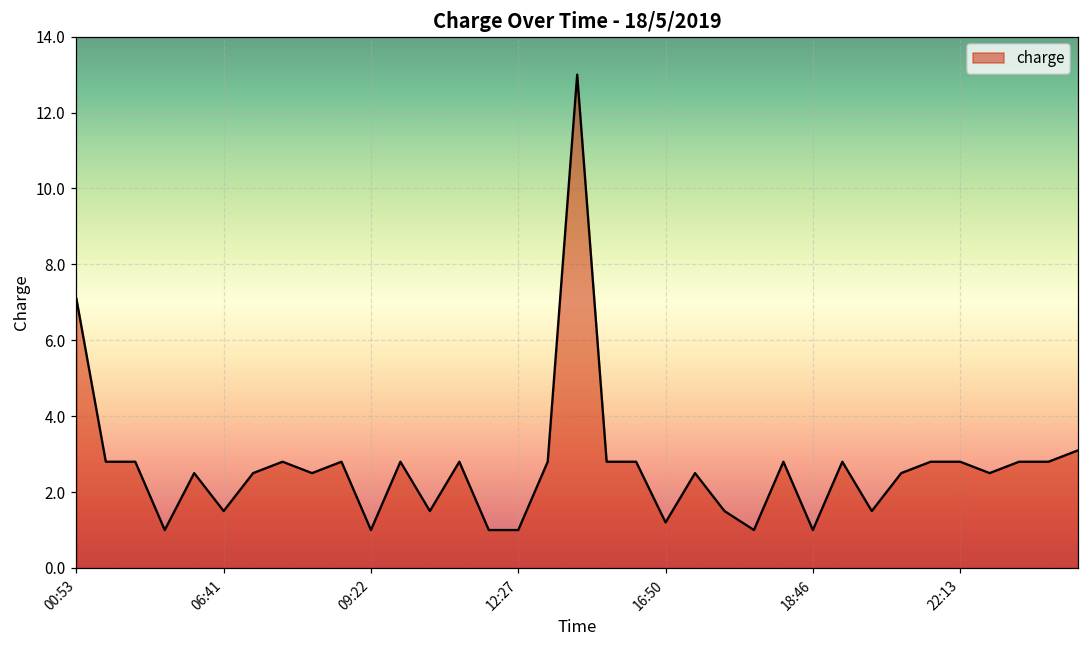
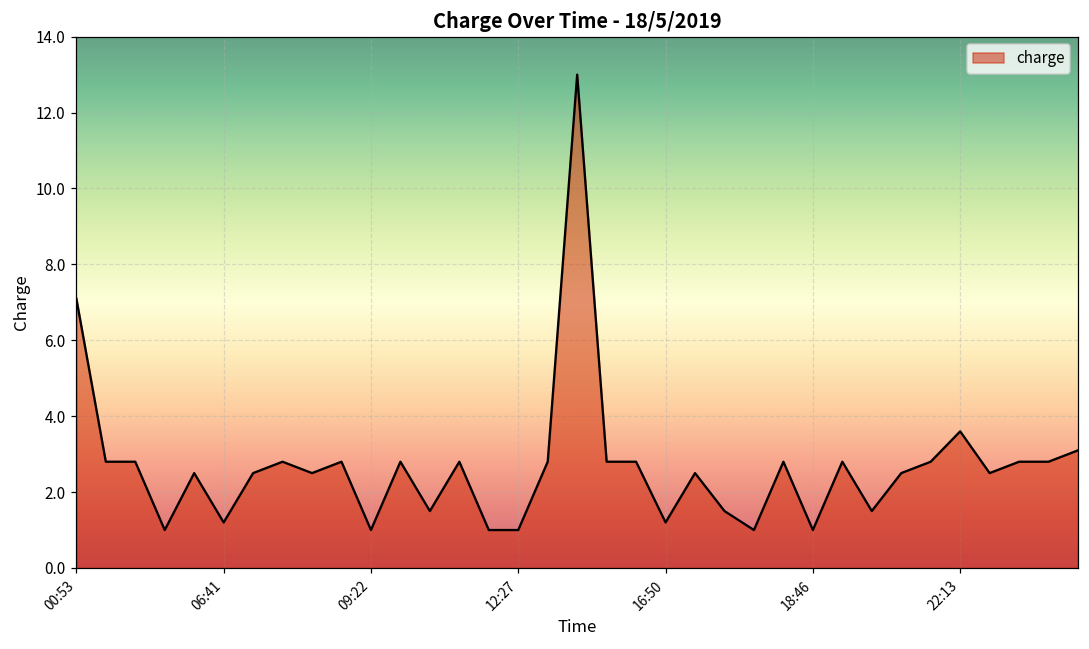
06:41: 1.5 -> 1.2
22:13: 2.8 -> 3.6
